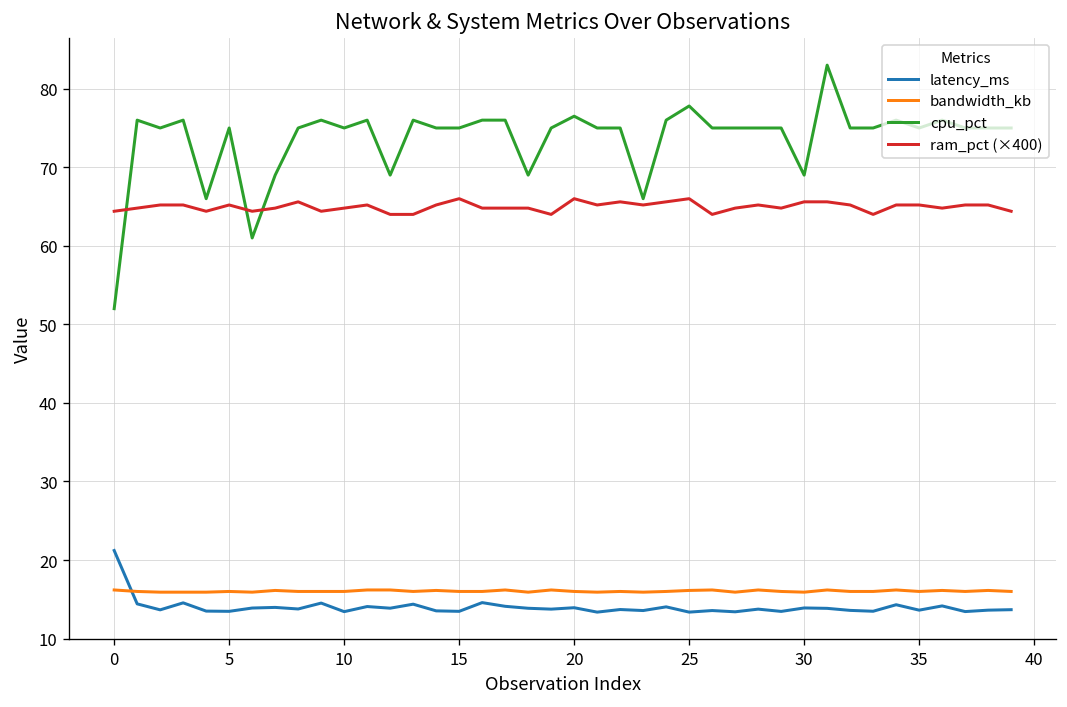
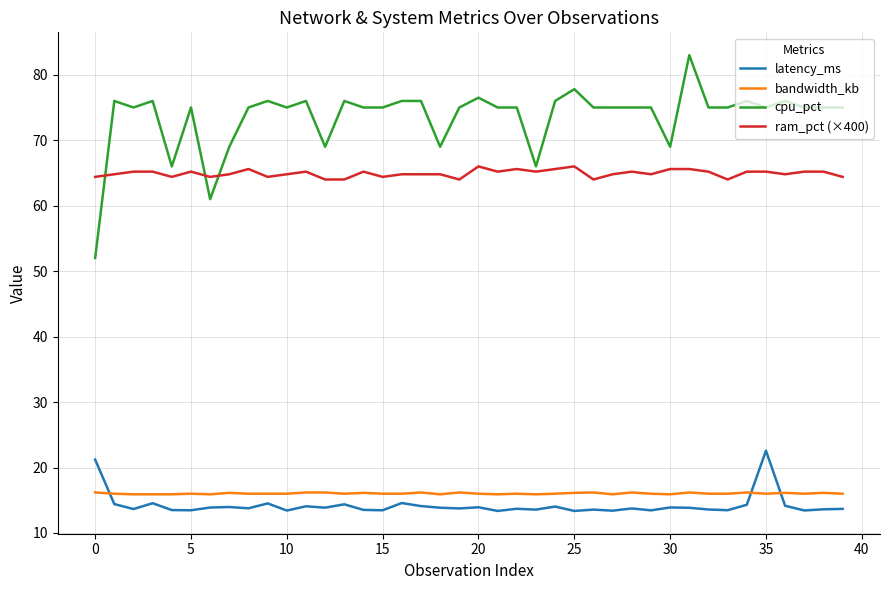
ram_pct (×400), 15: 66 -> 64
latency_ms, 35: 14 -> 23
